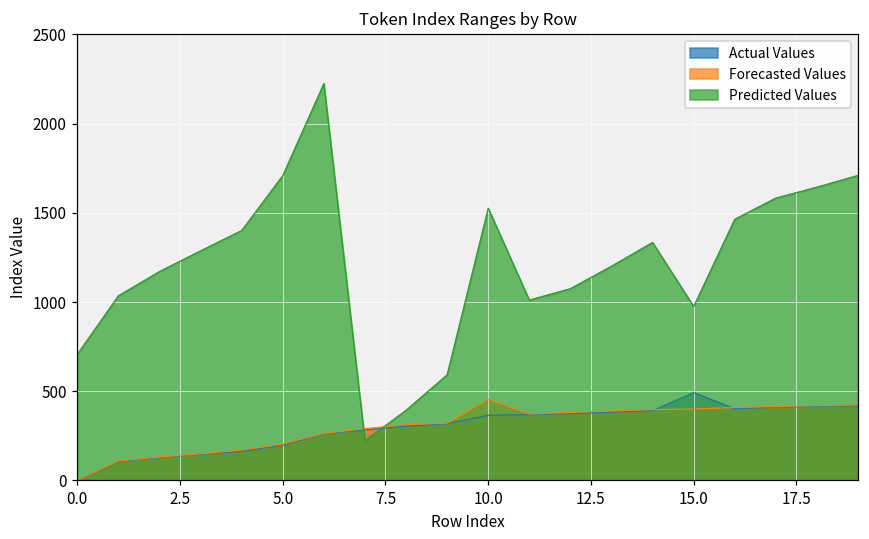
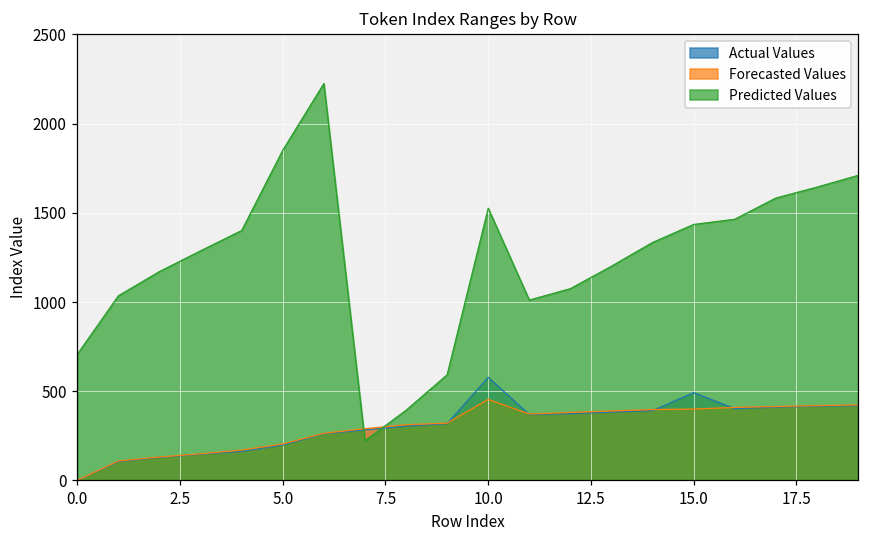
Predicted Values, 5.0: 1710 -> 1850
Actual Values, 10.0: 370 -> 580
Predicted Values, 15.0: 980 -> 1440
